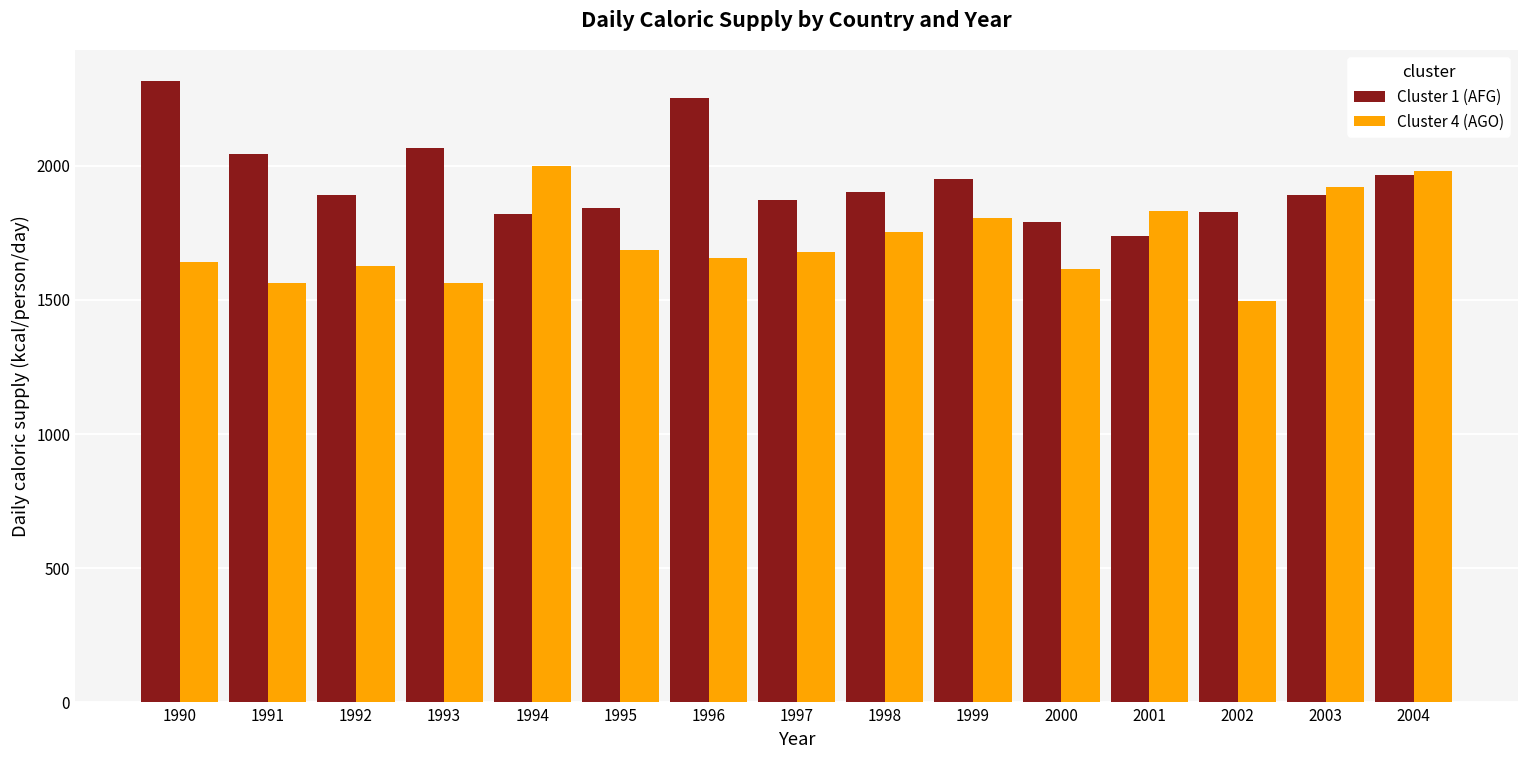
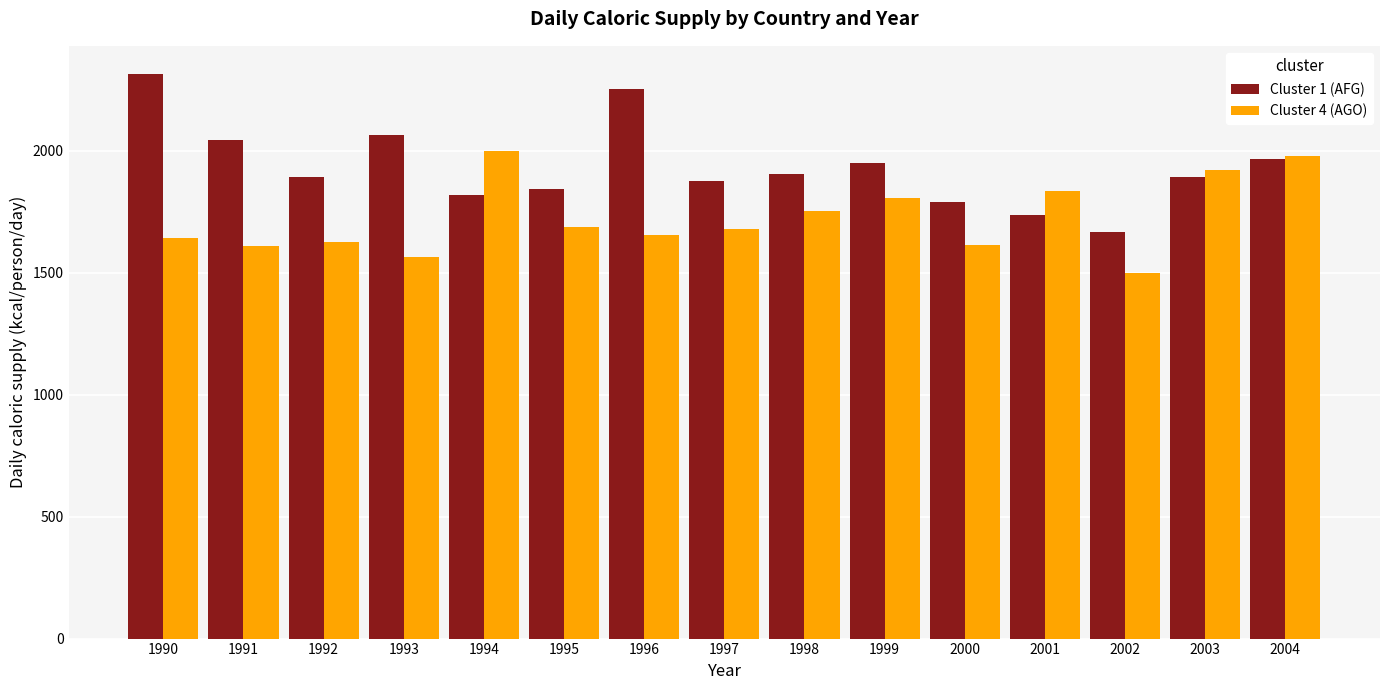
Cluster 4 (AGO), 1991: 1560 -> 1610
Cluster 1 (AFG), 2002: 1830 -> 1670
